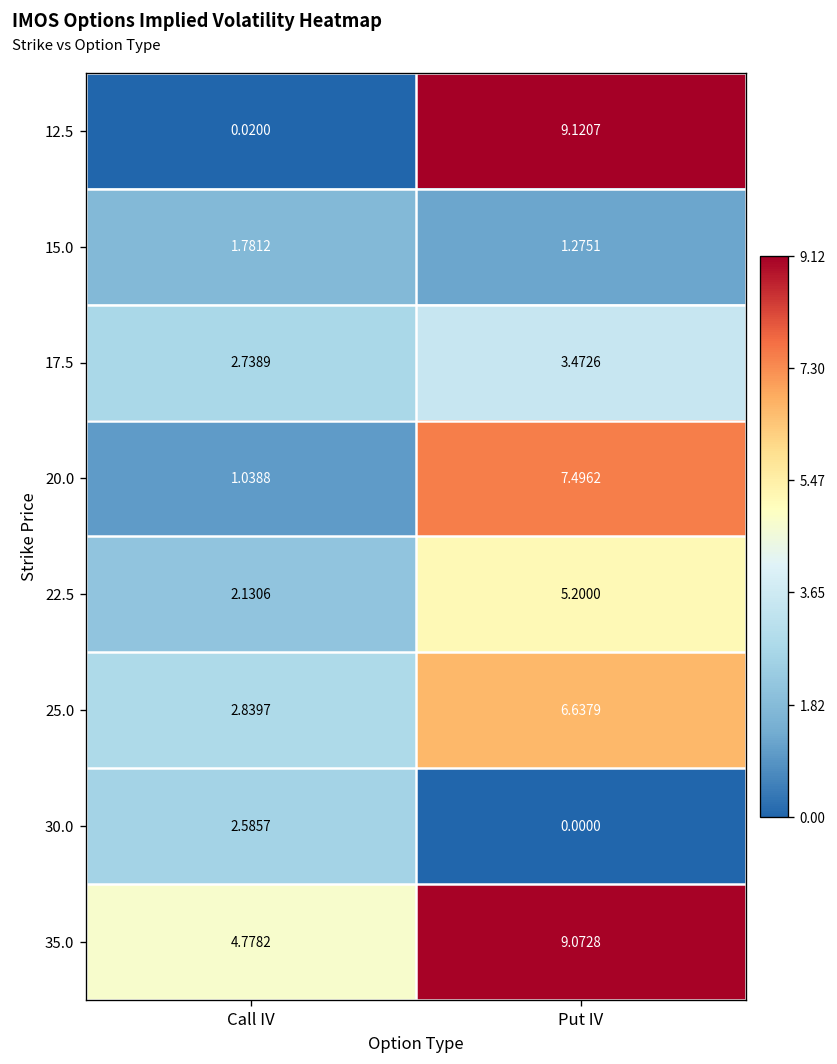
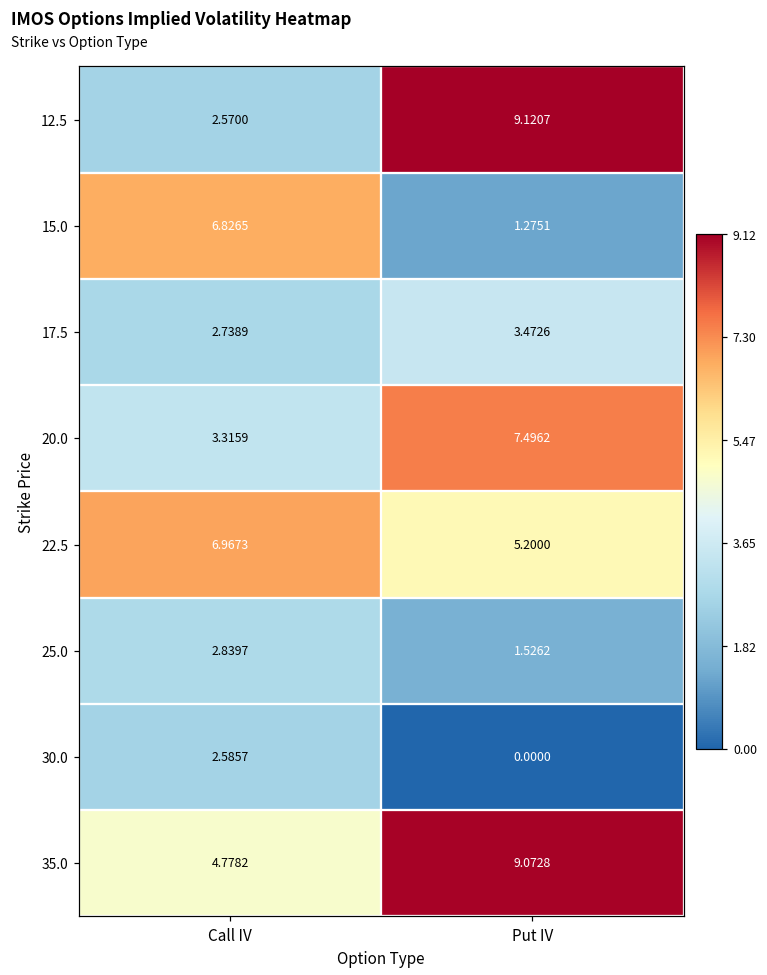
12.5, Call IV: 0.0200 -> 2.5700
15.0, Call IV: 1.7812 -> 6.8265
20.0, Call IV: 1.0388 -> 3.3159
22.5, Call IV: 2.1306 -> 6.9673
25.0, Put IV: 6.6379 -> 1.5262
